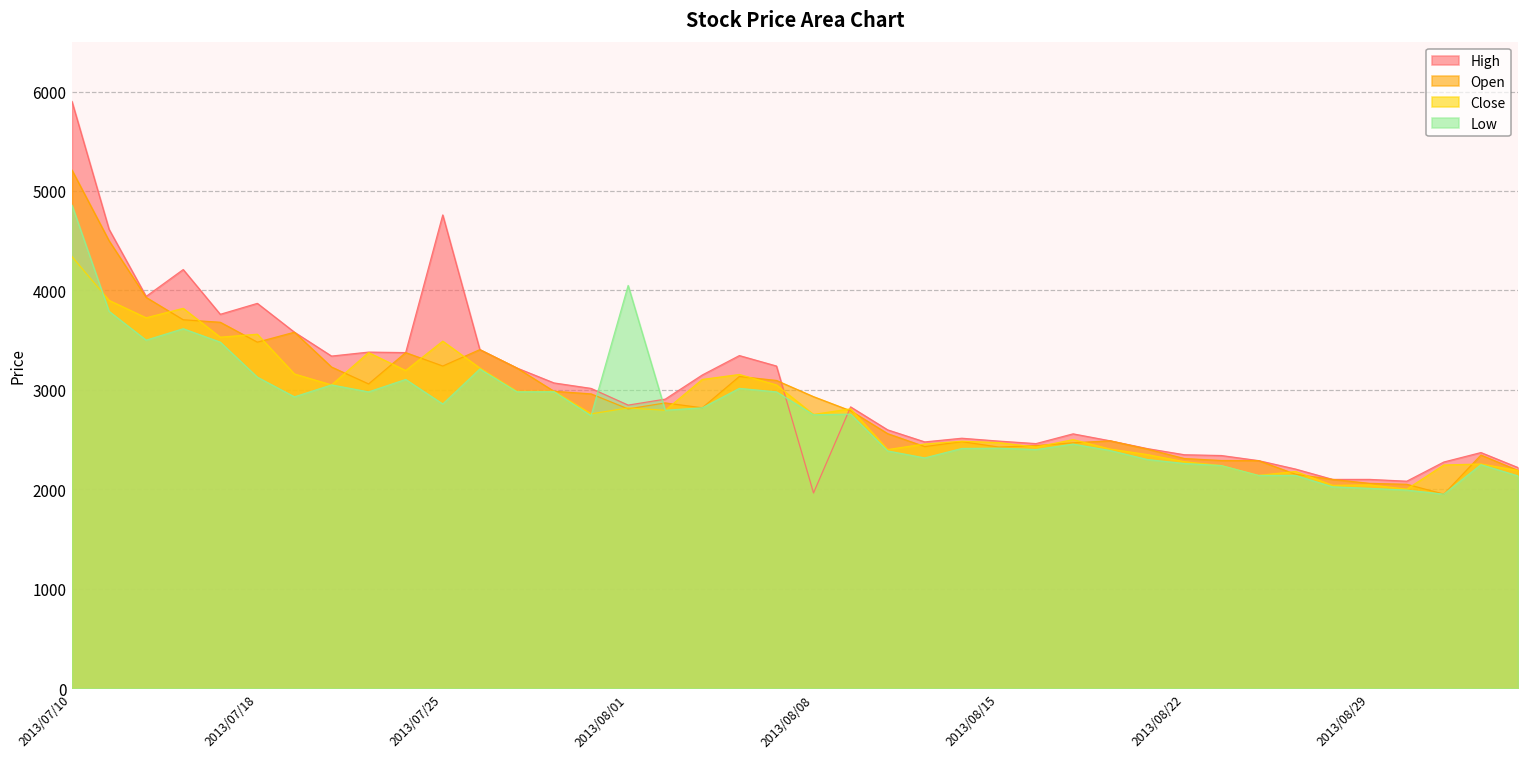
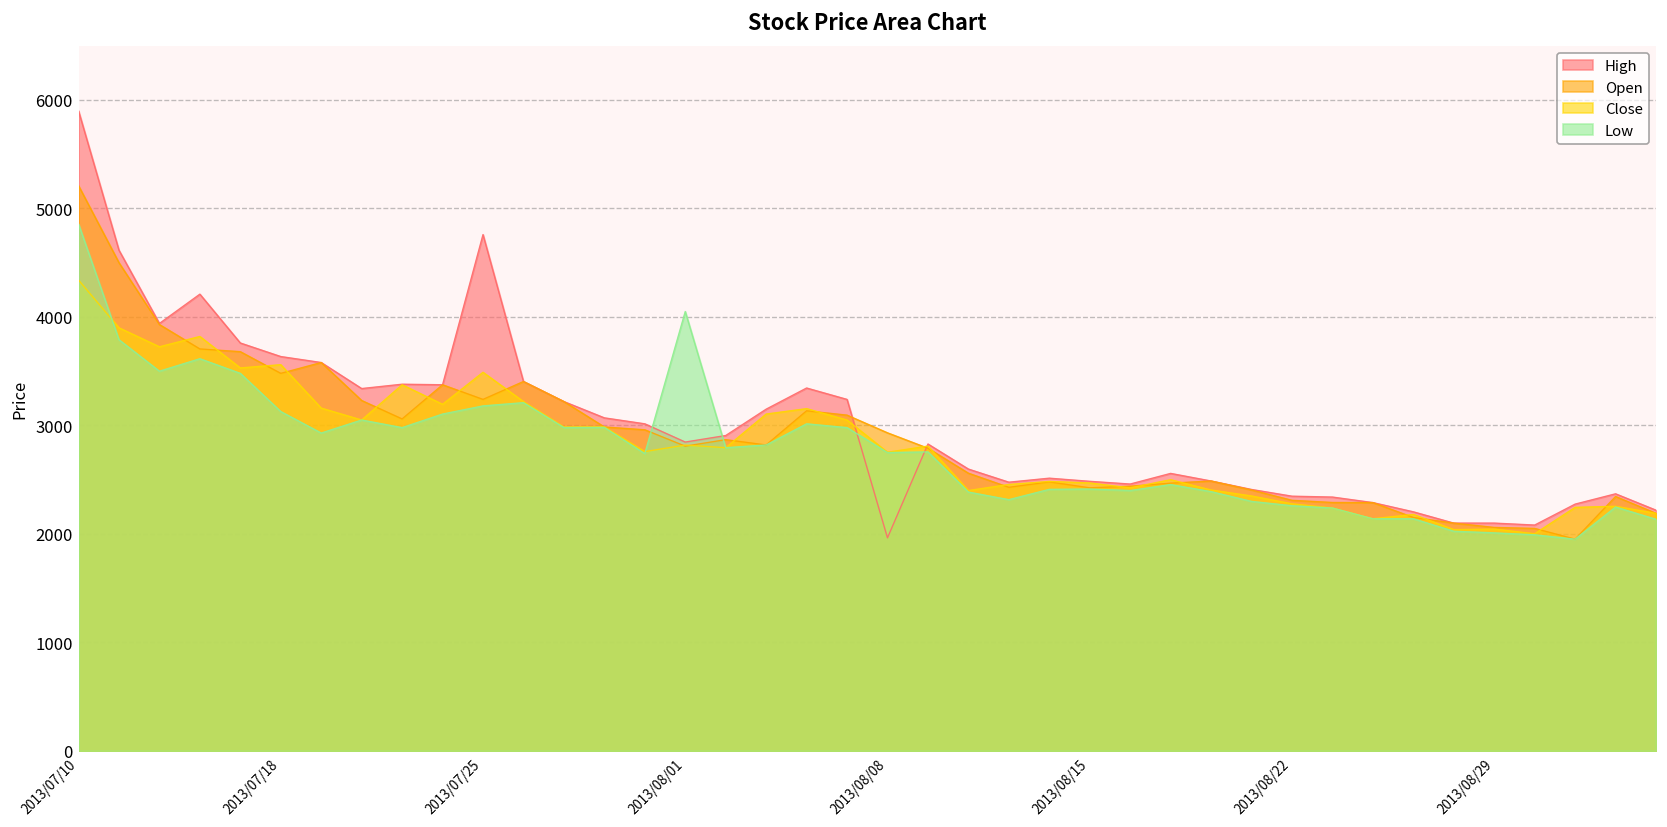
High, 2013/07/18: 3900 -> 3600
Low, 2013/07/25: 2900 -> 3200
